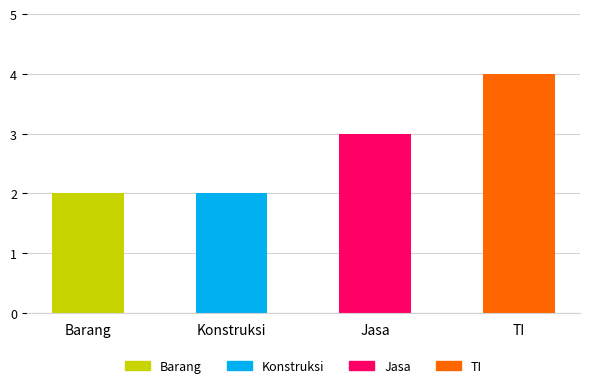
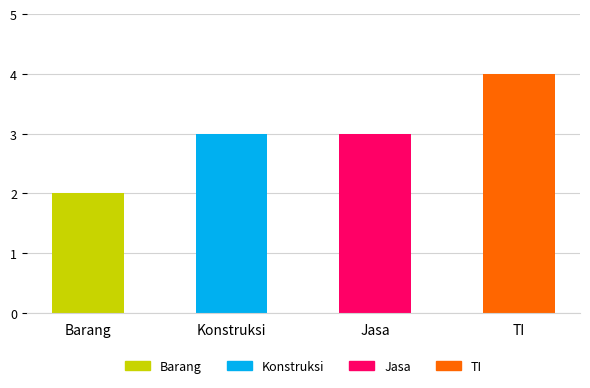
Konstruksi: 2 -> 3
